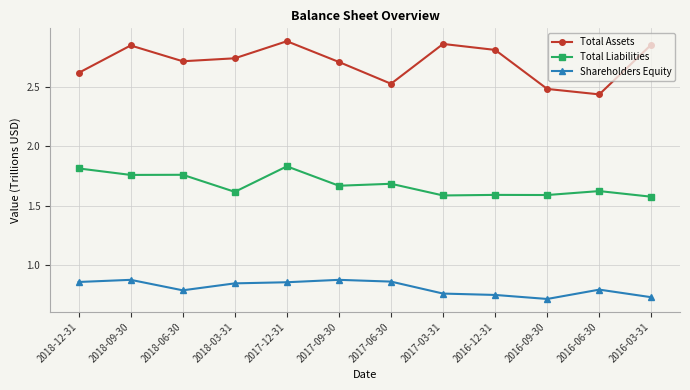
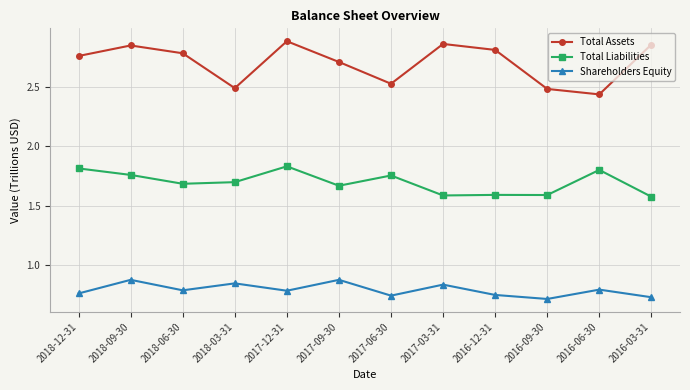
Total Assets, 2018-12-31: 2.62 -> 2.76
Shareholders Equity, 2018-12-31: 0.86 -> 0.76
Total Assets, 2018-06-30: 2.72 -> 2.78
Total Liabilities, 2018-06-30: 1.76 -> 1.68
Total Assets, 2018-03-31: 2.74 -> 2.49
Total Liabilities, 2018-03-31: 1.62 -> 1.70
Shareholders Equity, 2017-12-31: 0.85 -> 0.78
Total Liabilities, 2017-06-30: 1.68 -> 1.75
Shareholders Equity, 2017-06-30: 0.86 -> 0.74
Shareholders Equity, 2017-03-31: 0.76 -> 0.83
Total Liabilities, 2016-06-30: 1.62 -> 1.80
